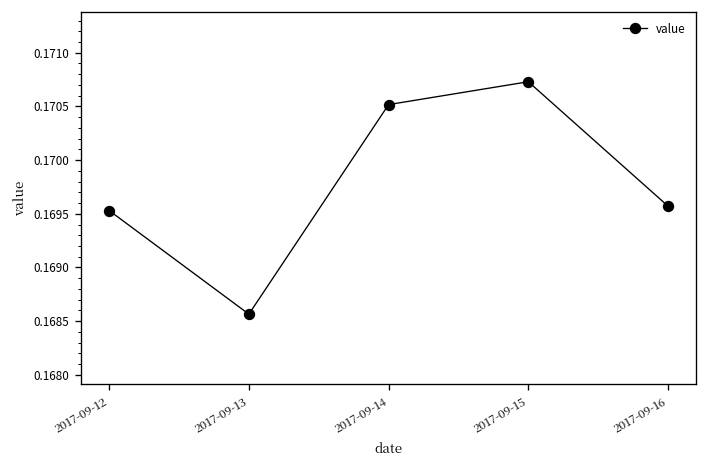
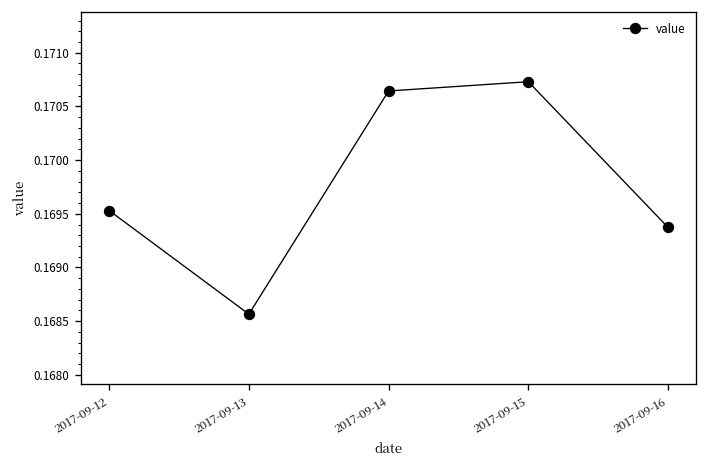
2017-09-14: 0.1705 -> 0.1706
2017-09-16: 0.1696 -> 0.1694
